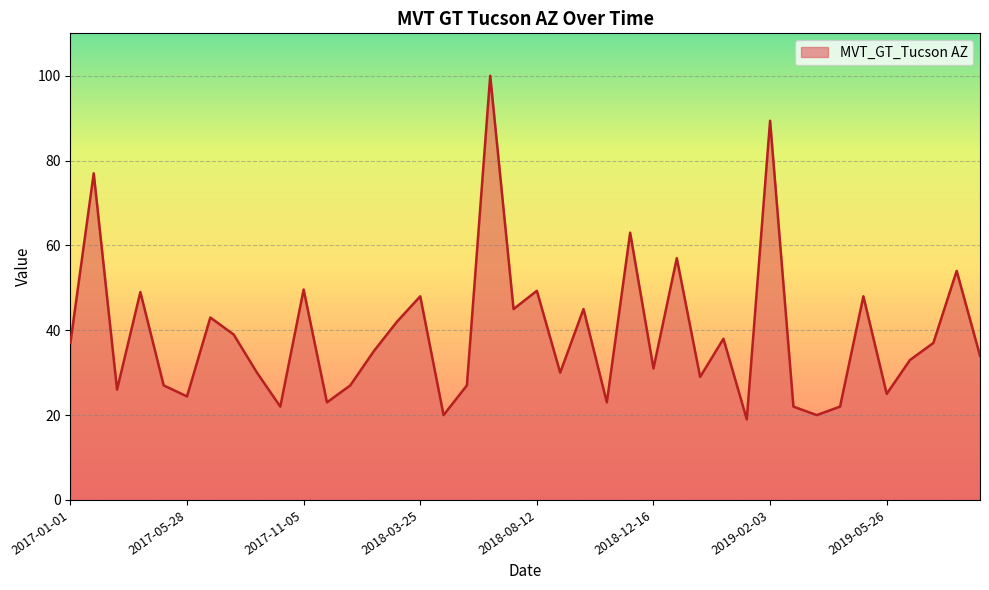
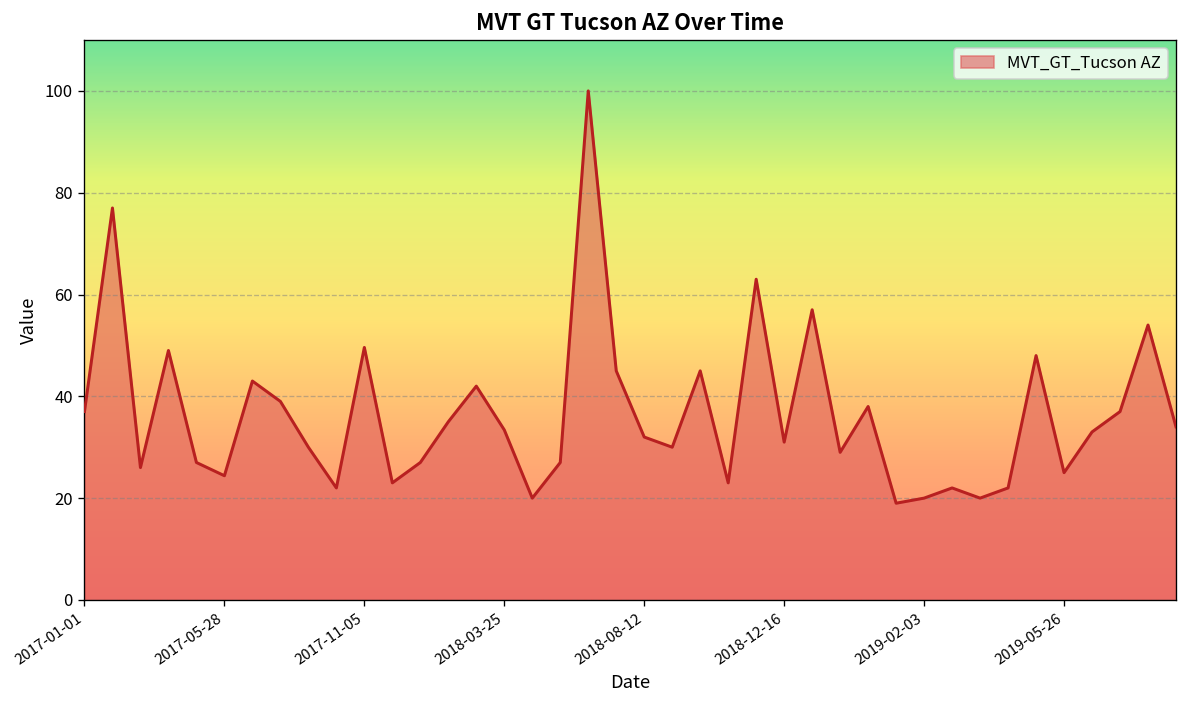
2018-03-25: 48 -> 33
2018-08-12: 49 -> 32
2019-02-03: 89 -> 20
